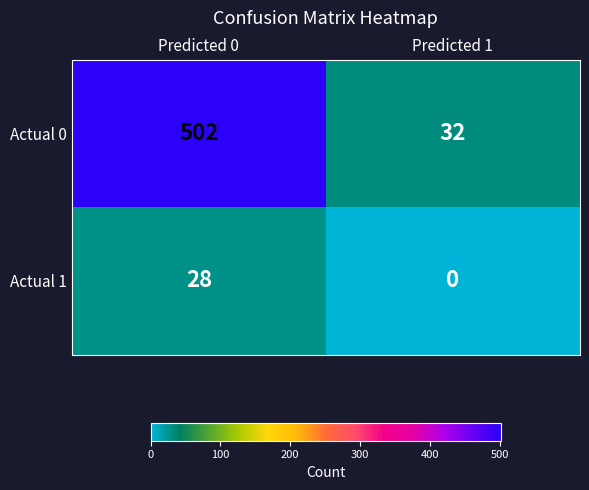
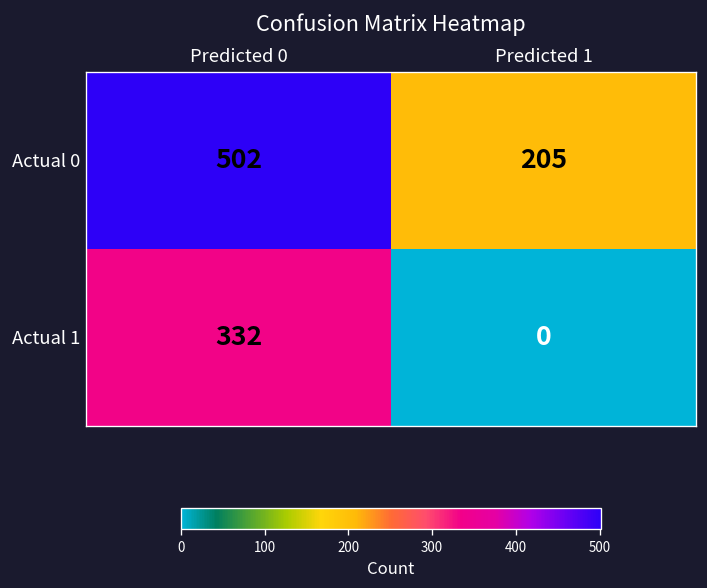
Actual 0, Predicted 1: 32 -> 205
Actual 1, Predicted 0: 28 -> 332
